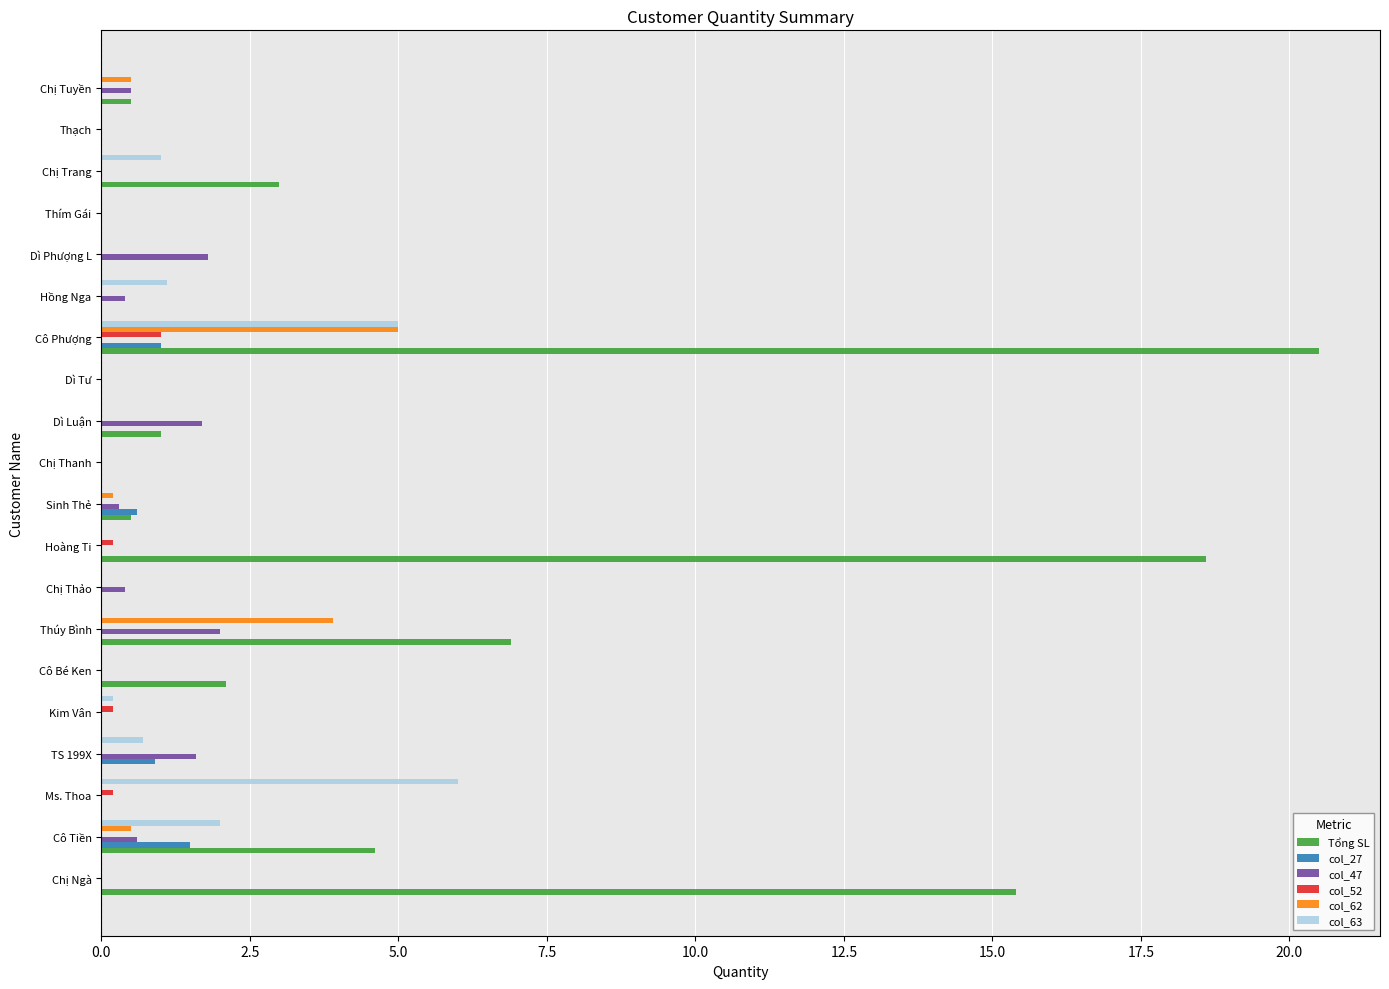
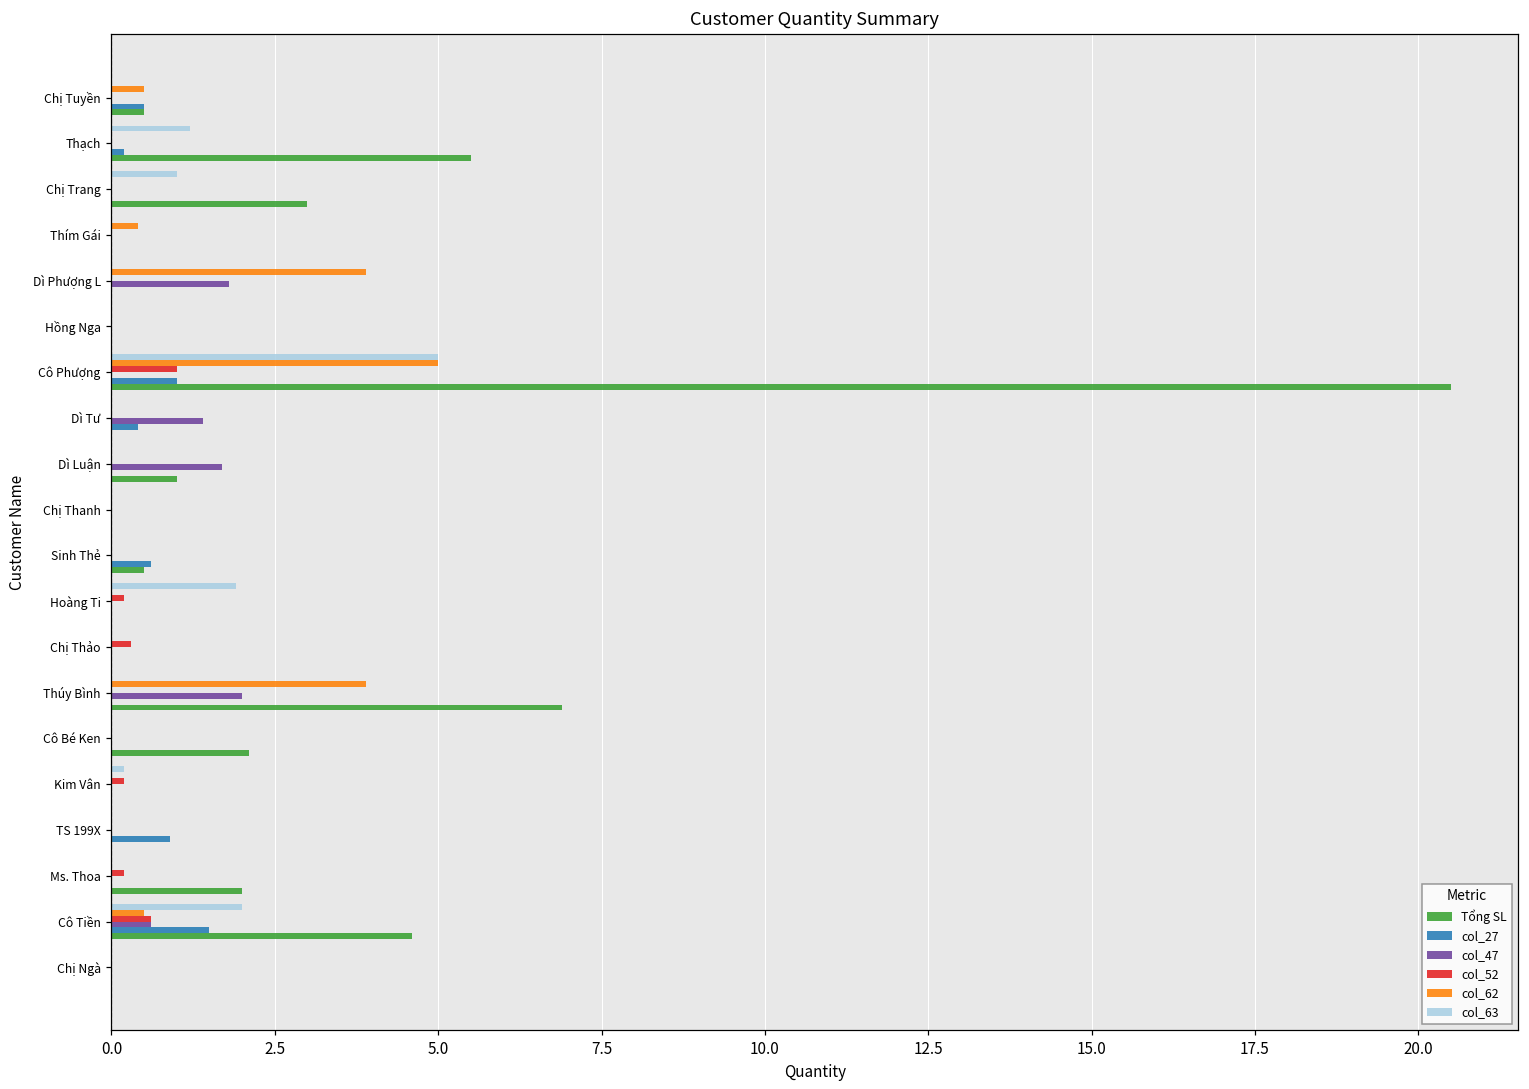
col_47, Chị Tuyền: 0.5 -> 0.0
col_27, Chị Tuyền: 0.0 -> 0.5
col_63, Thạch: 0.0 -> 1.2
col_27, Thạch: 0.0 -> 0.2
Tổng SL, Thạch: 0.0 -> 5.5
col_62, Thím Gái: 0.0 -> 0.4
col_62, Dì Phượng L: 0.0 -> 3.9
col_63, Hồng Nga: 1.1 -> 0.0
col_47, Hồng Nga: 0.4 -> 0.0
col_47, Dì Tư: 0.0 -> 1.4
col_27, Dì Tư: 0.0 -> 0.4
col_62, Sinh Thẻ: 0.2 -> 0.0
col_47, Sinh Thẻ: 0.3 -> 0.0
col_63, Hoàng Ti: 0.0 -> 1.9
Tổng SL, Hoàng Ti: 18.6 -> 0.0
col_52, Chị Thảo: 0.0 -> 0.3
col_47, Chị Thảo: 0.4 -> 0.0
col_63, TS 199X: 0.7 -> 0.0
col_47, TS 199X: 1.6 -> 0.0
col_63, Ms. Thoa: 6 -> 0
Tổng SL, Ms. Thoa: 0 -> 2
col_52, Cô Tiền: 0.0 -> 0.6
Tổng SL, Chị Ngà: 15.4 -> 0.0
